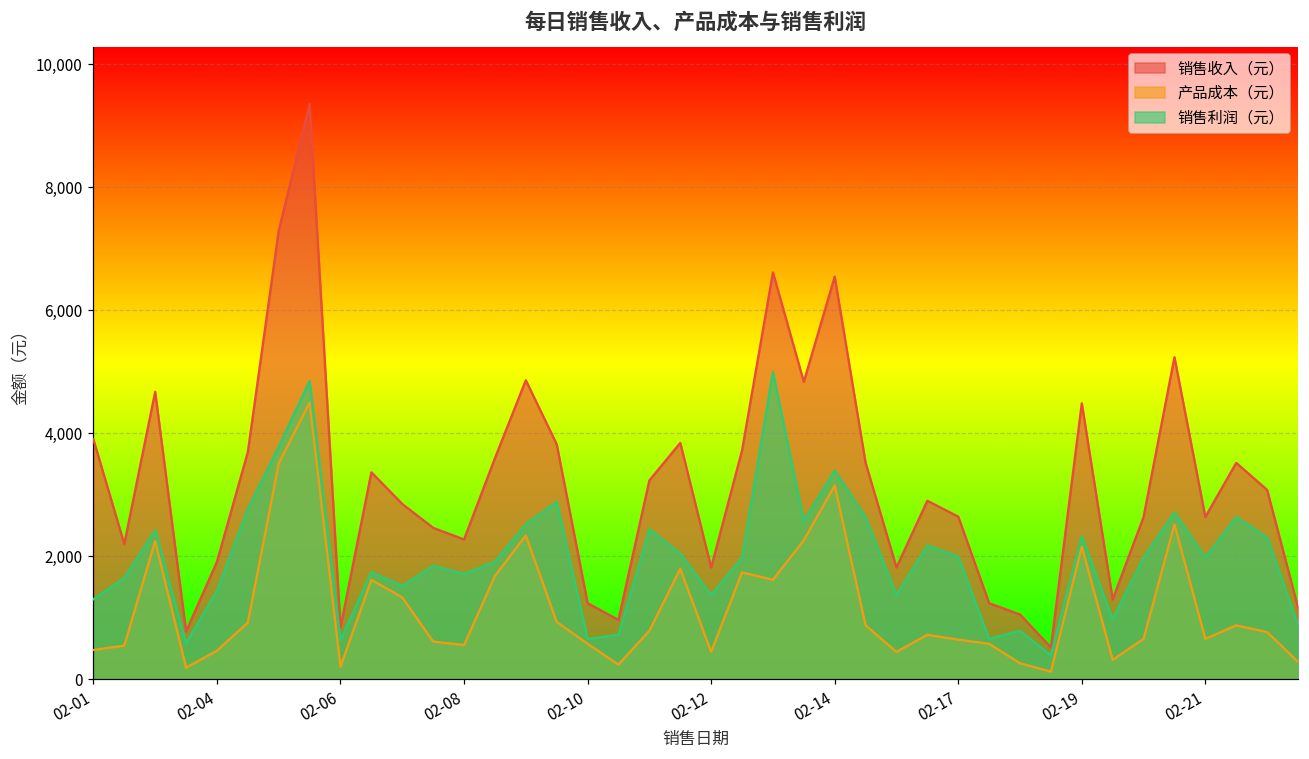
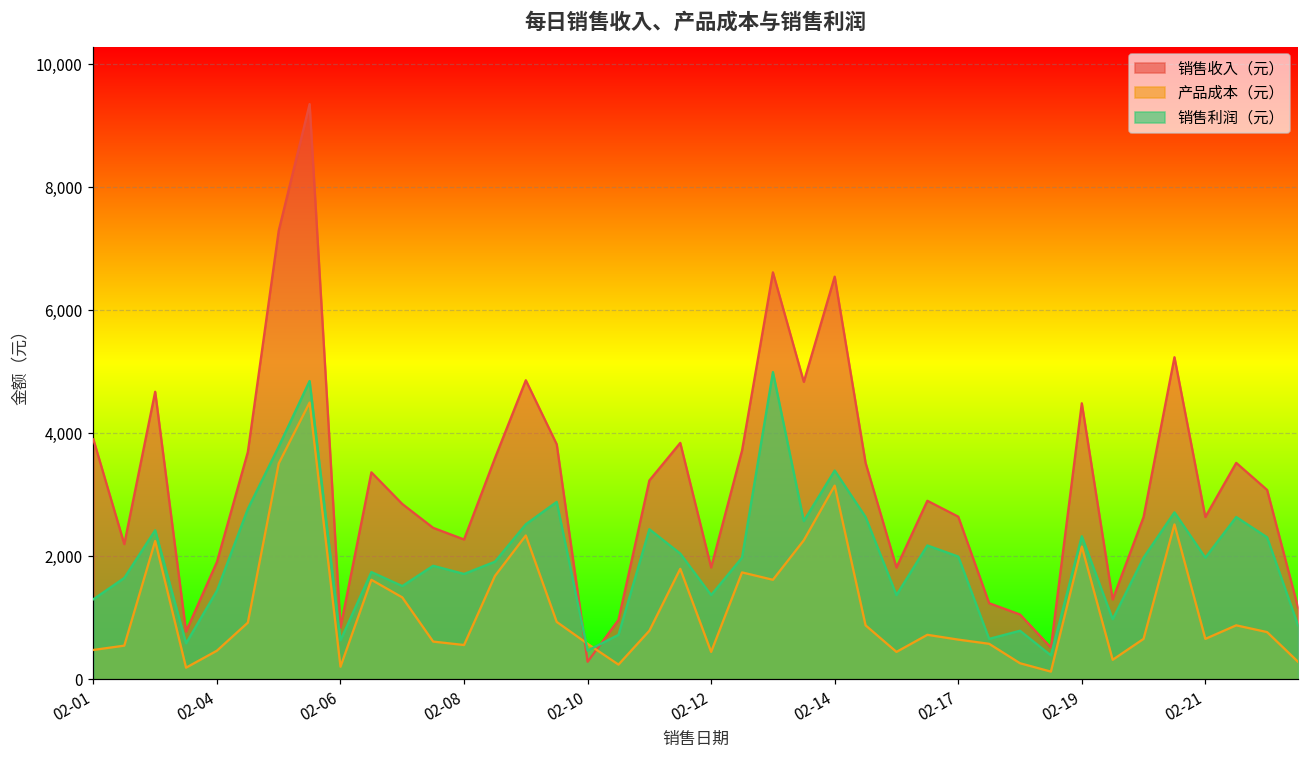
销售收入（元）, 02-10: 1,200 -> 300
销售利润（元）, 02-10: 700 -> 500
